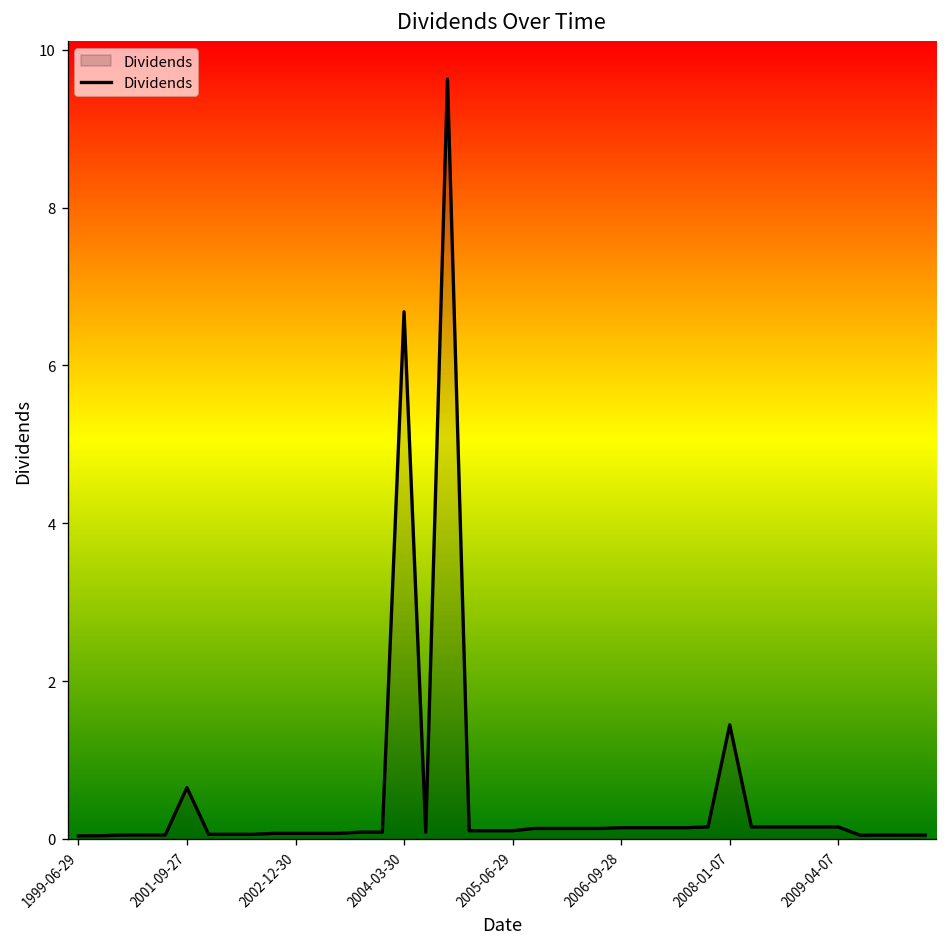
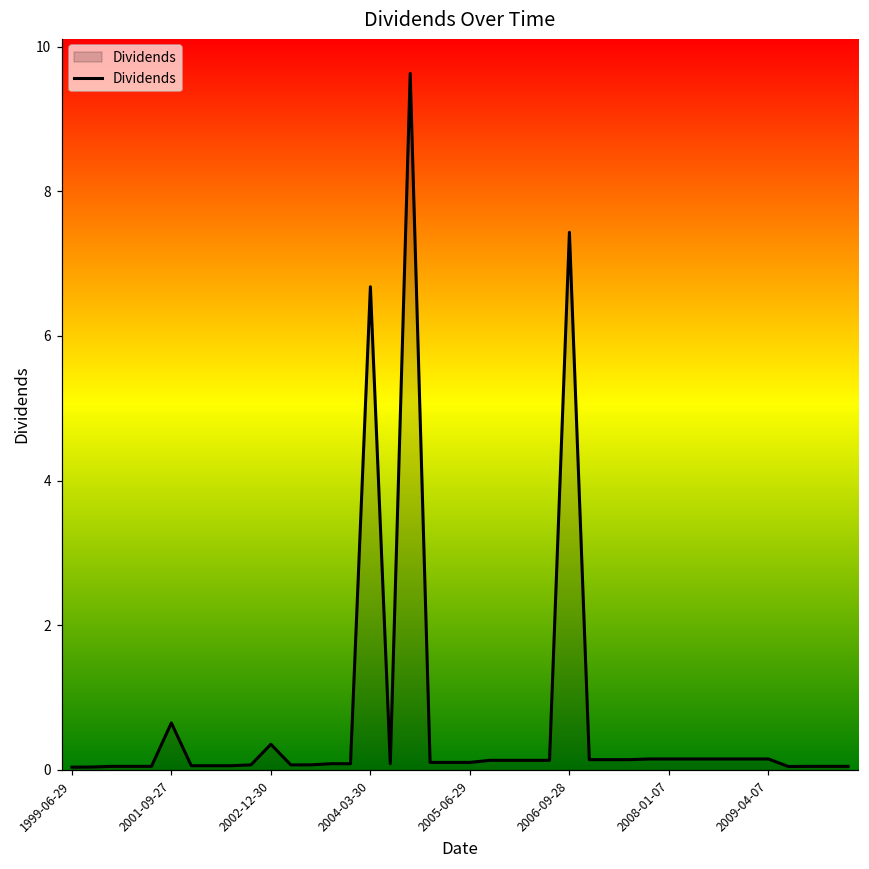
2002-12-30: 0.1 -> 0.4
2006-09-28: 0.1 -> 7.4
2008-01-07: 1.4 -> 0.2
